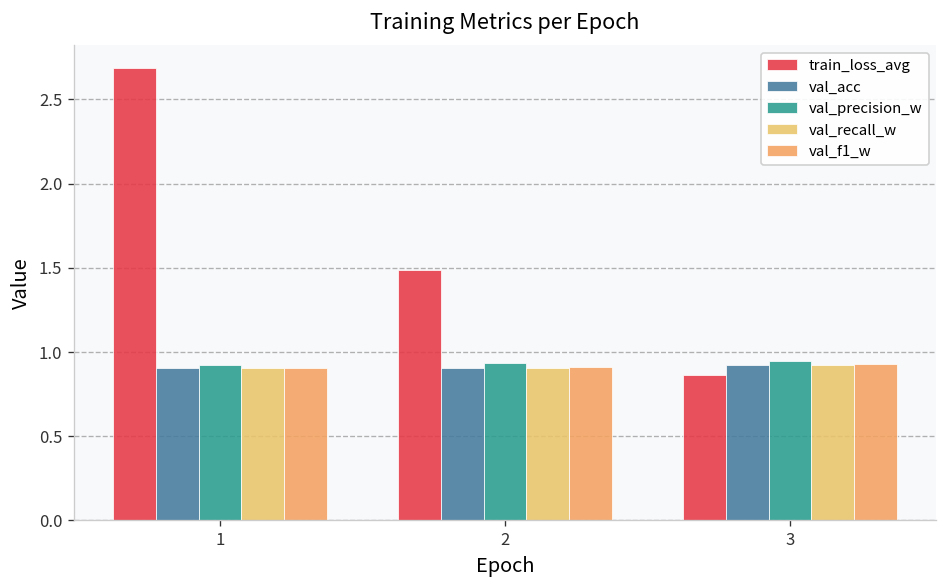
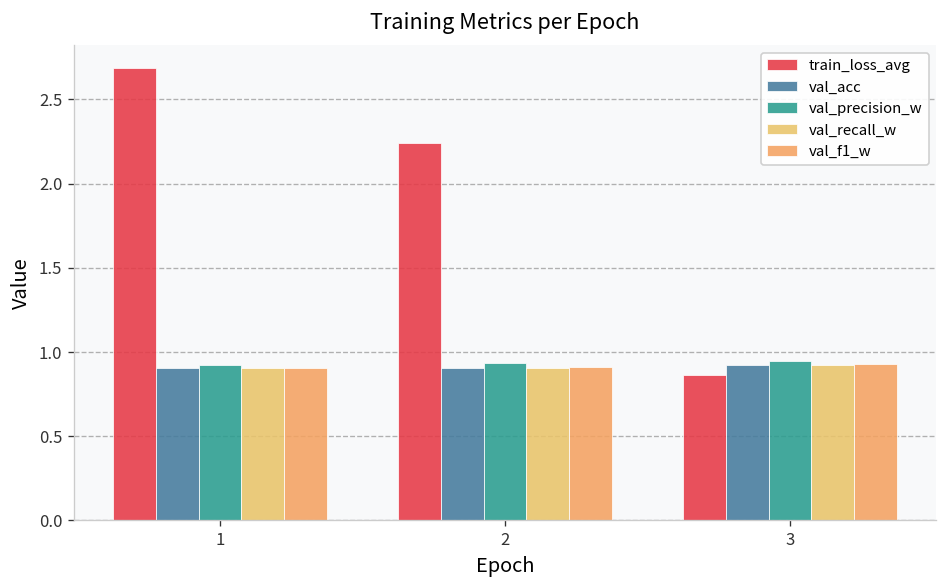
train_loss_avg, 2: 1.49 -> 2.24
